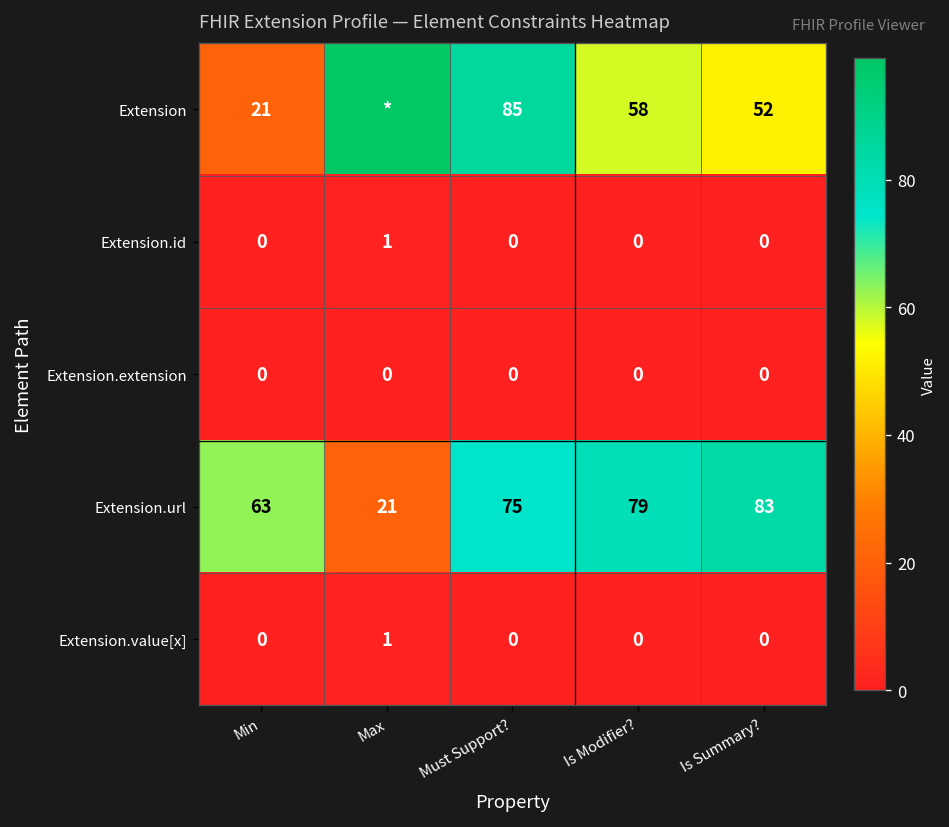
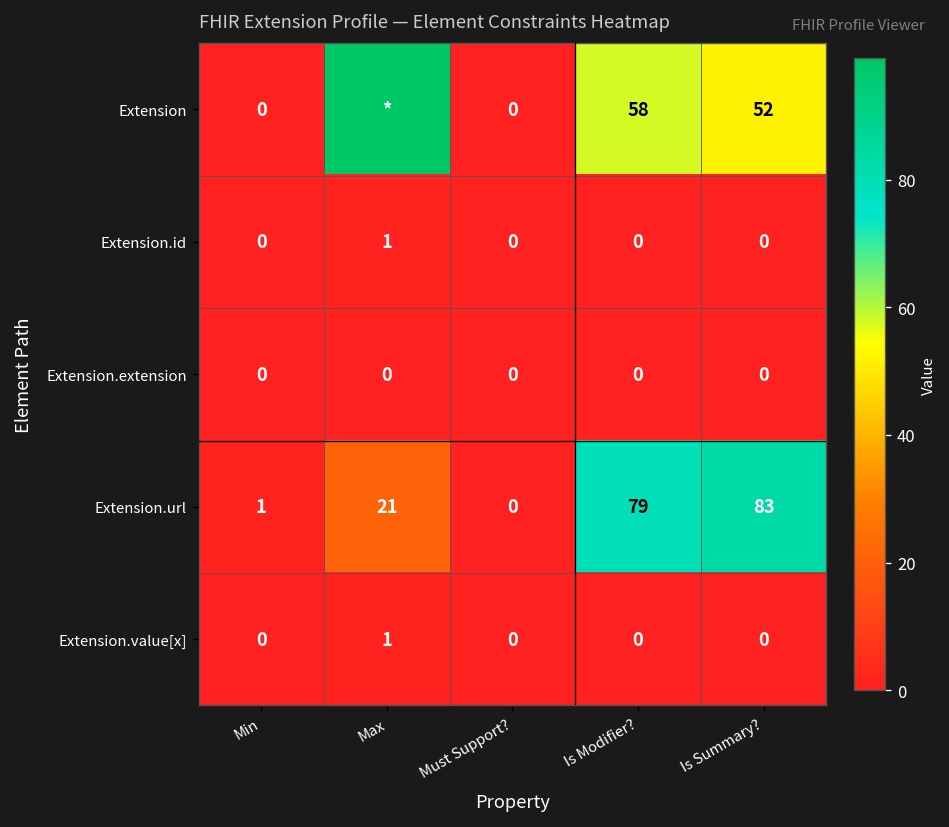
Extension, Min: 21 -> 0
Extension, Must Support?: 85 -> 0
Extension.url, Min: 63 -> 1
Extension.url, Must Support?: 75 -> 0
